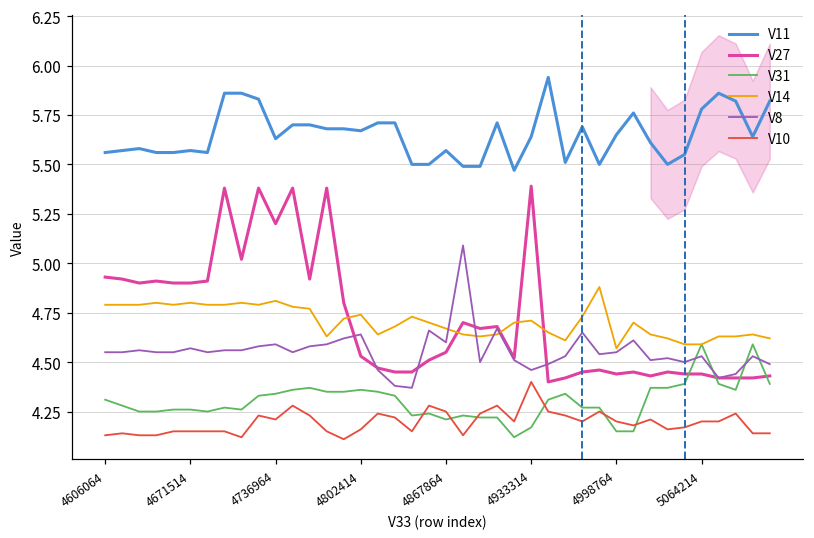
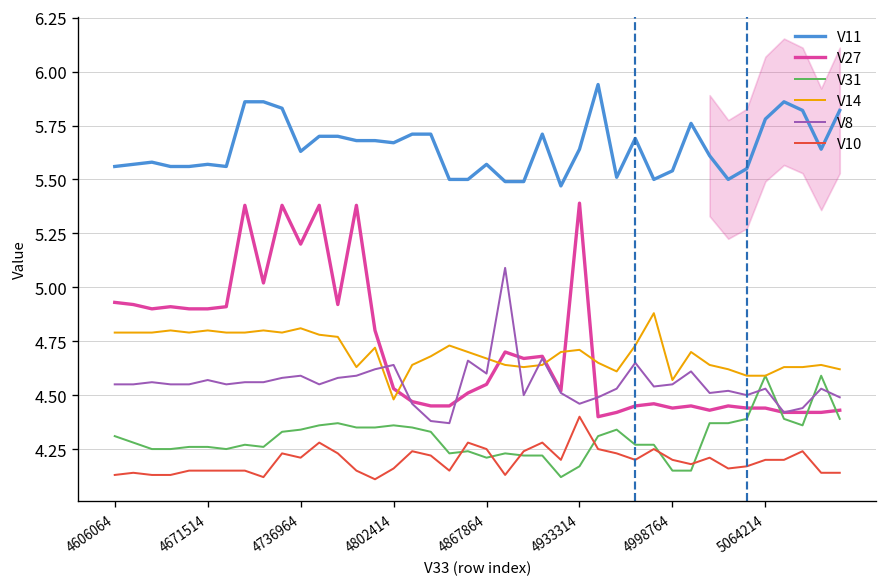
V14, 4802414: 4.74 -> 4.48
V11, 4998764: 5.65 -> 5.54
